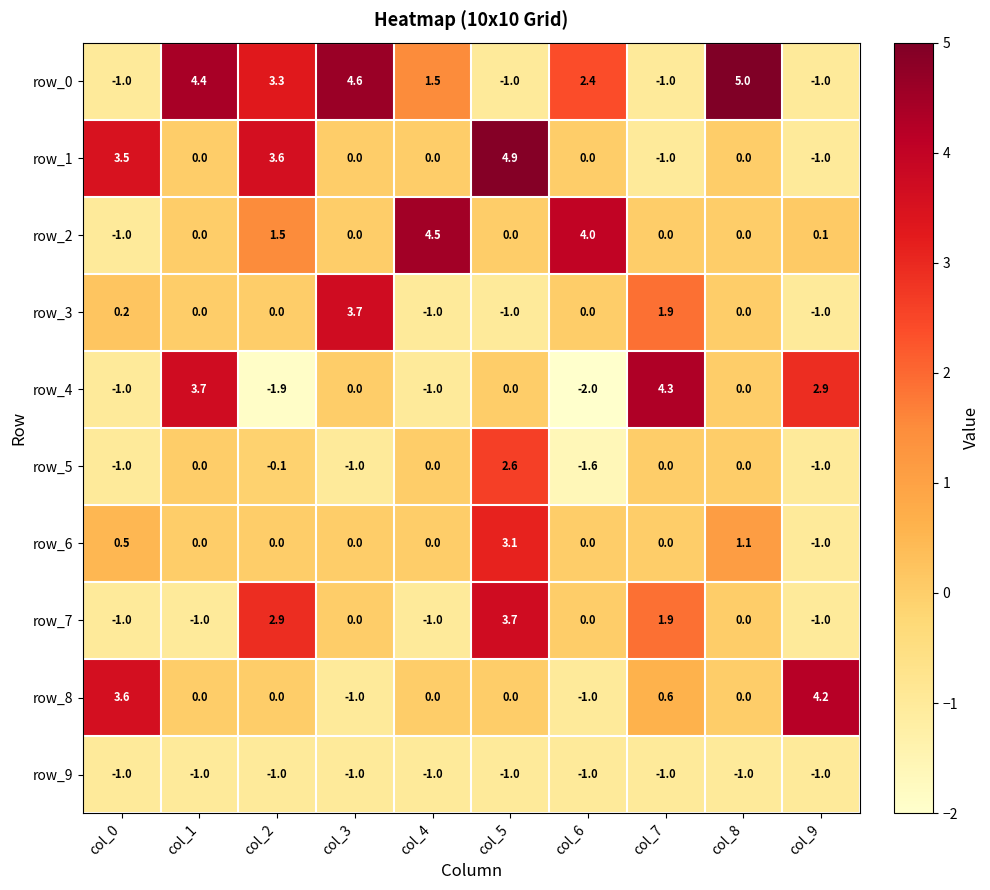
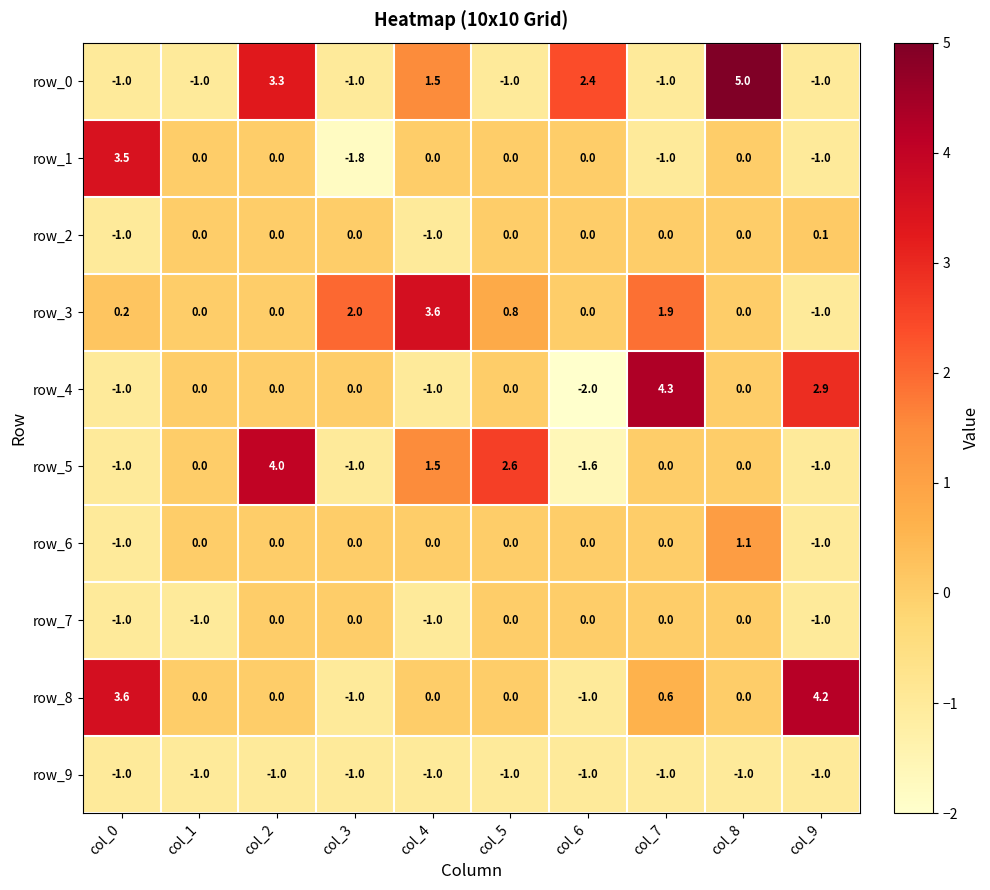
row_0, col_1: 4.4 -> -1.0
row_0, col_3: 4.6 -> -1.0
row_1, col_2: 3.6 -> 0.0
row_1, col_3: 0.0 -> -1.8
row_1, col_5: 4.9 -> 0.0
row_2, col_2: 1.5 -> 0.0
row_2, col_4: 4.5 -> -1.0
row_2, col_6: 4.0 -> 0.0
row_3, col_3: 3.7 -> 2.0
row_3, col_4: -1.0 -> 3.6
row_3, col_5: -1.0 -> 0.8
row_4, col_1: 3.7 -> 0.0
row_4, col_2: -1.9 -> 0.0
row_5, col_2: -0.1 -> 4.0
row_5, col_4: 0.0 -> 1.5
row_6, col_0: 0.5 -> -1.0
row_6, col_5: 3.1 -> 0.0
row_7, col_2: 2.9 -> 0.0
row_7, col_5: 3.7 -> 0.0
row_7, col_7: 1.9 -> 0.0
